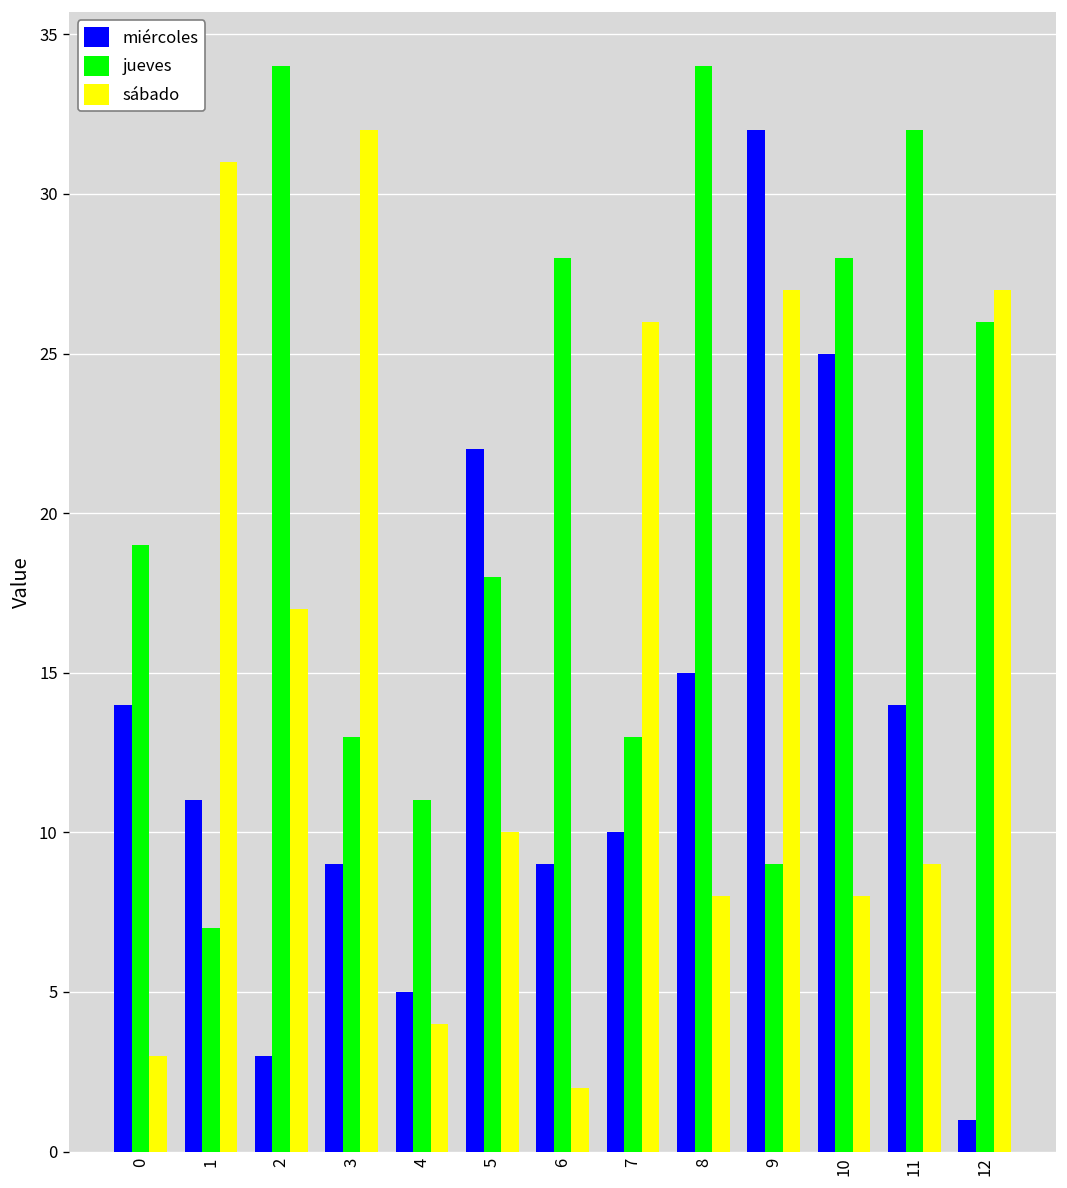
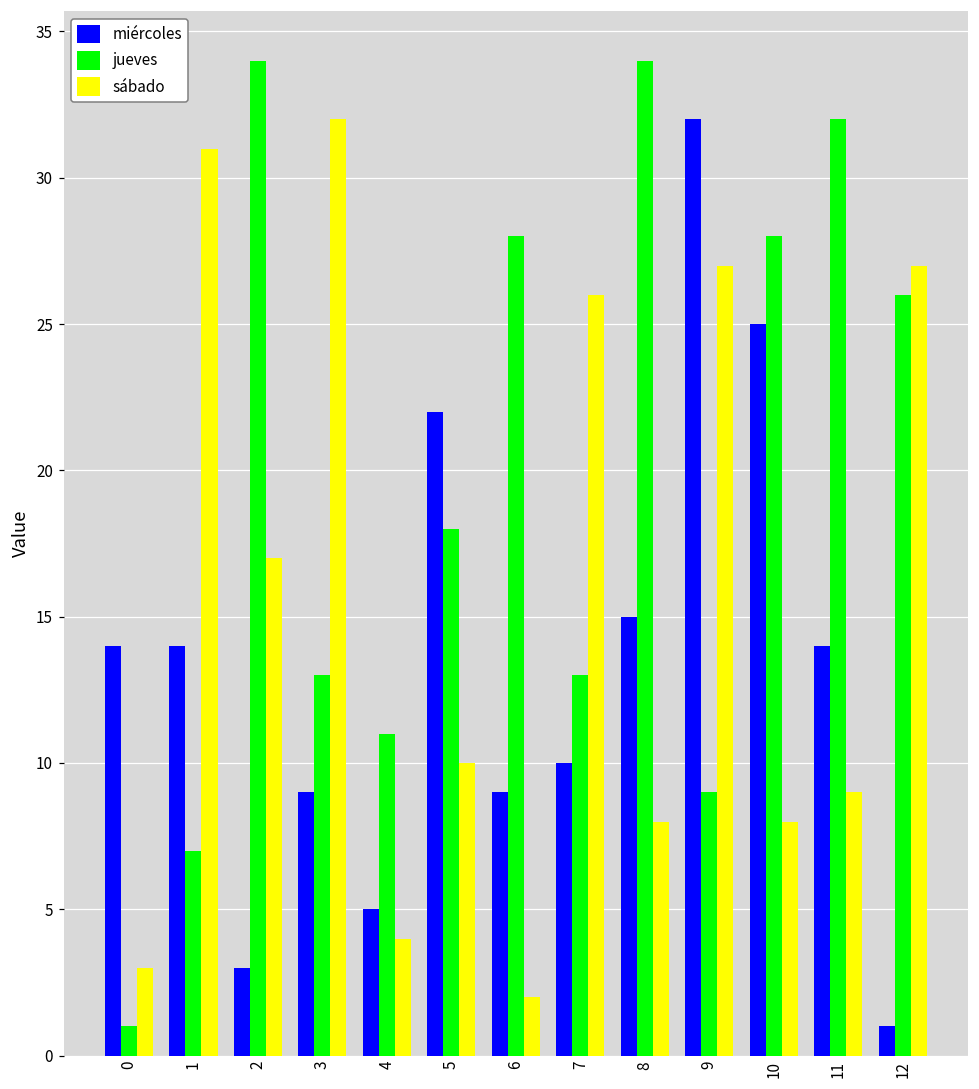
jueves, 0: 19 -> 1
miércoles, 1: 11 -> 14
